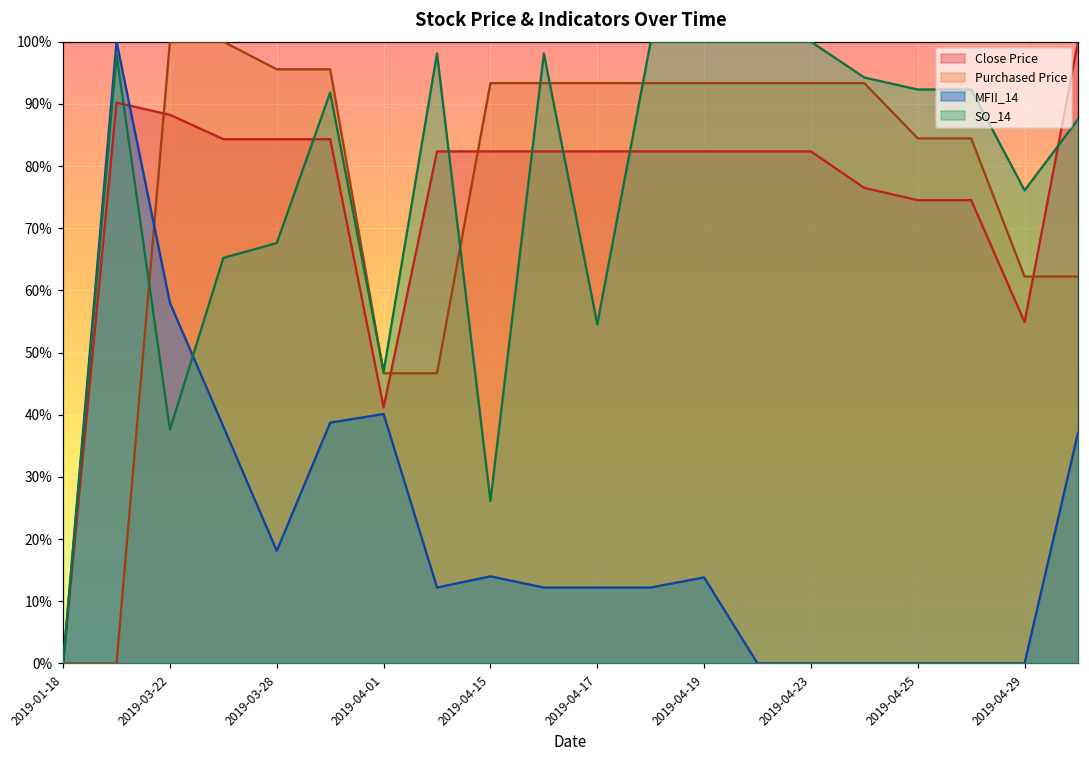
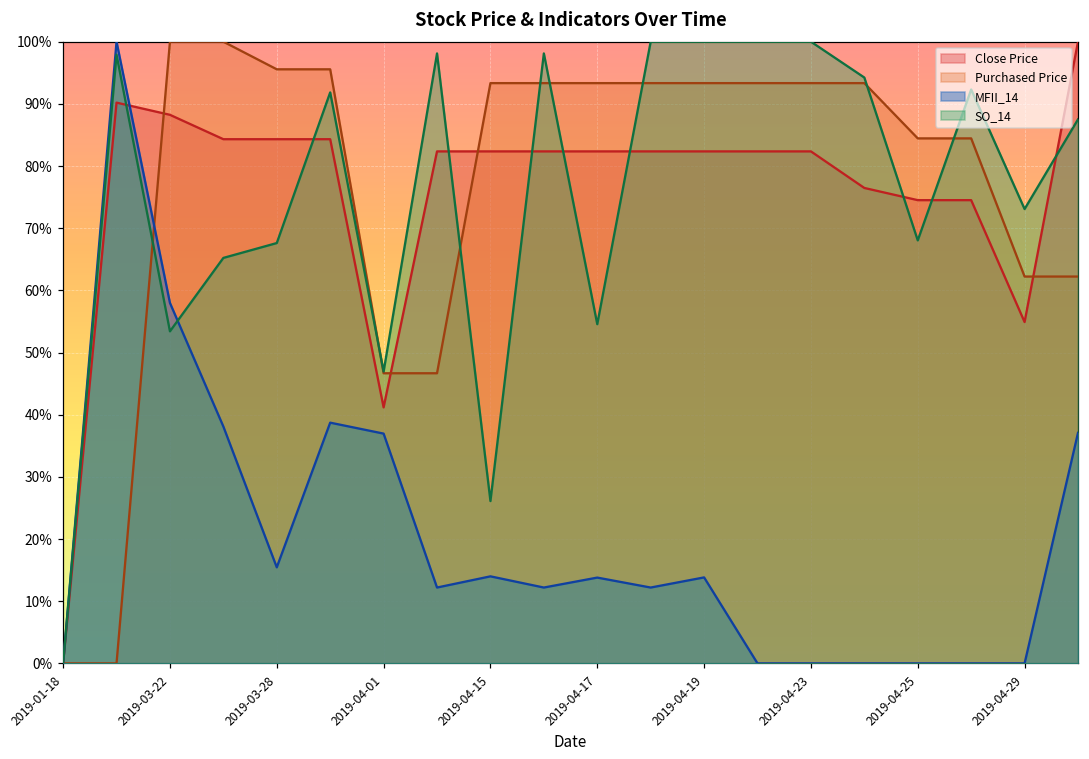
SO_14, 2019-03-22: 38% -> 53%
MFII_14, 2019-03-28: 18% -> 15%
MFII_14, 2019-04-01: 40% -> 37%
MFII_14, 2019-04-17: 12% -> 14%
SO_14, 2019-04-25: 92% -> 68%
SO_14, 2019-04-29: 76% -> 73%
